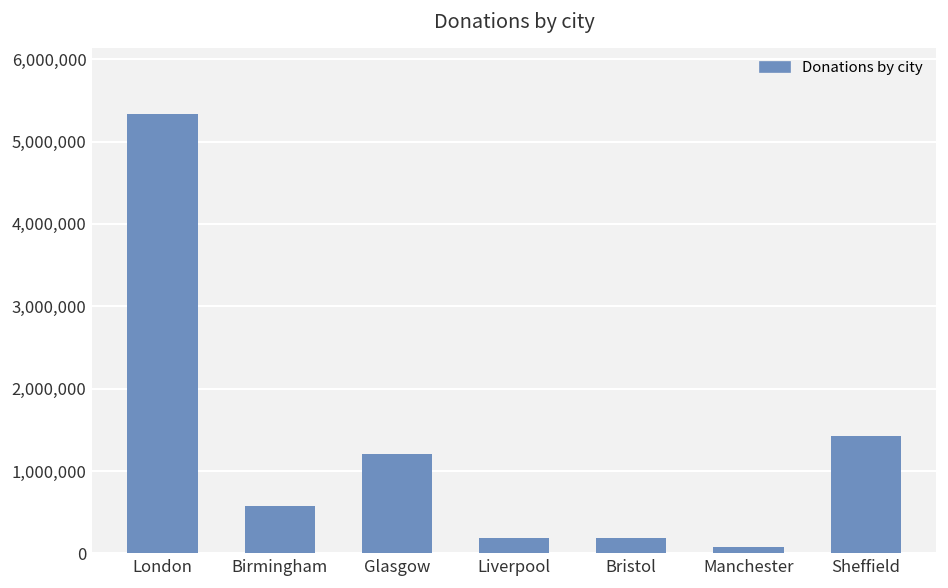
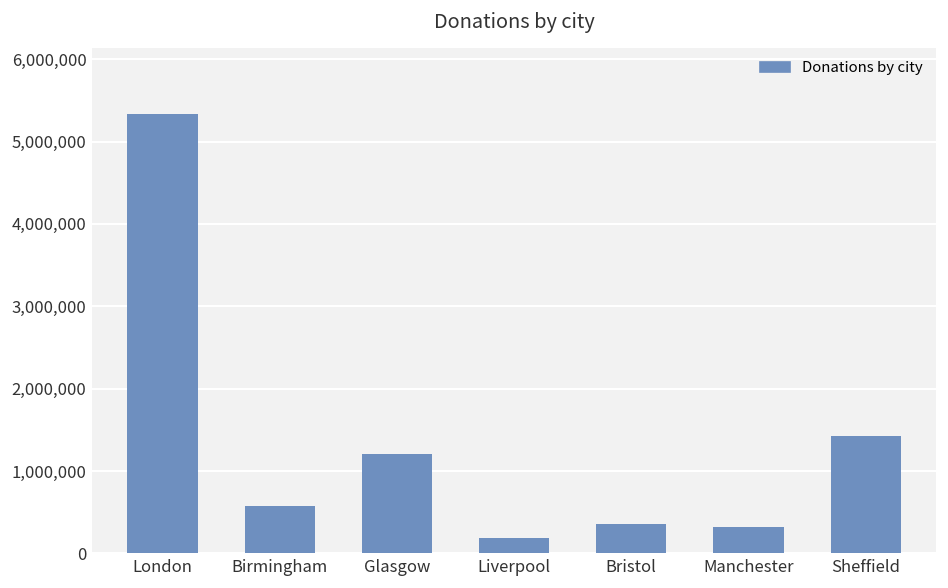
Bristol: 200,000 -> 400,000
Manchester: 100,000 -> 300,000
